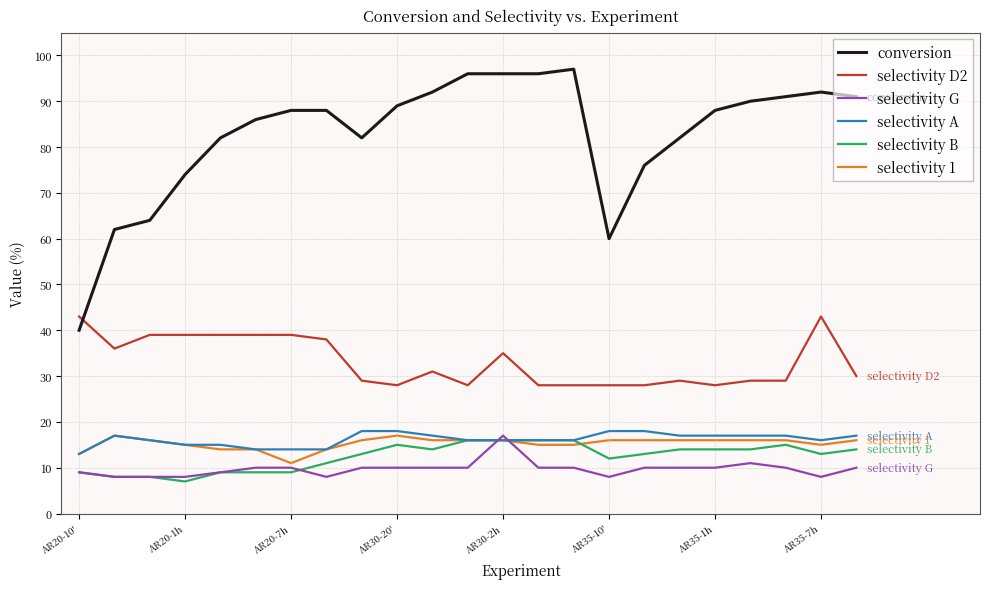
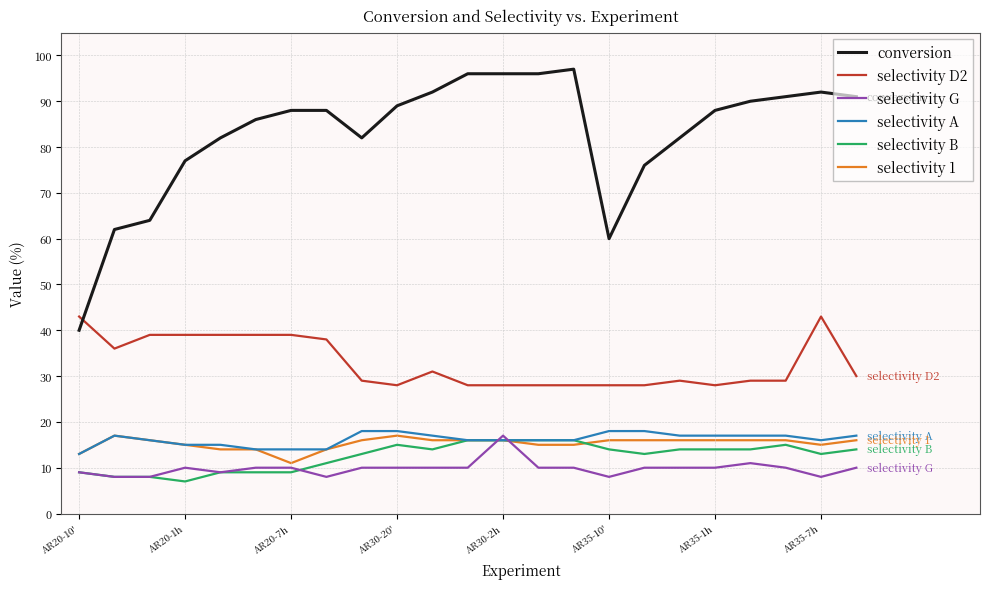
conversion, AR20-1h: 74 -> 77
selectivity G, AR20-1h: 8 -> 10
selectivity D2, AR30-2h: 35 -> 28
selectivity B, AR35-10': 12 -> 14
